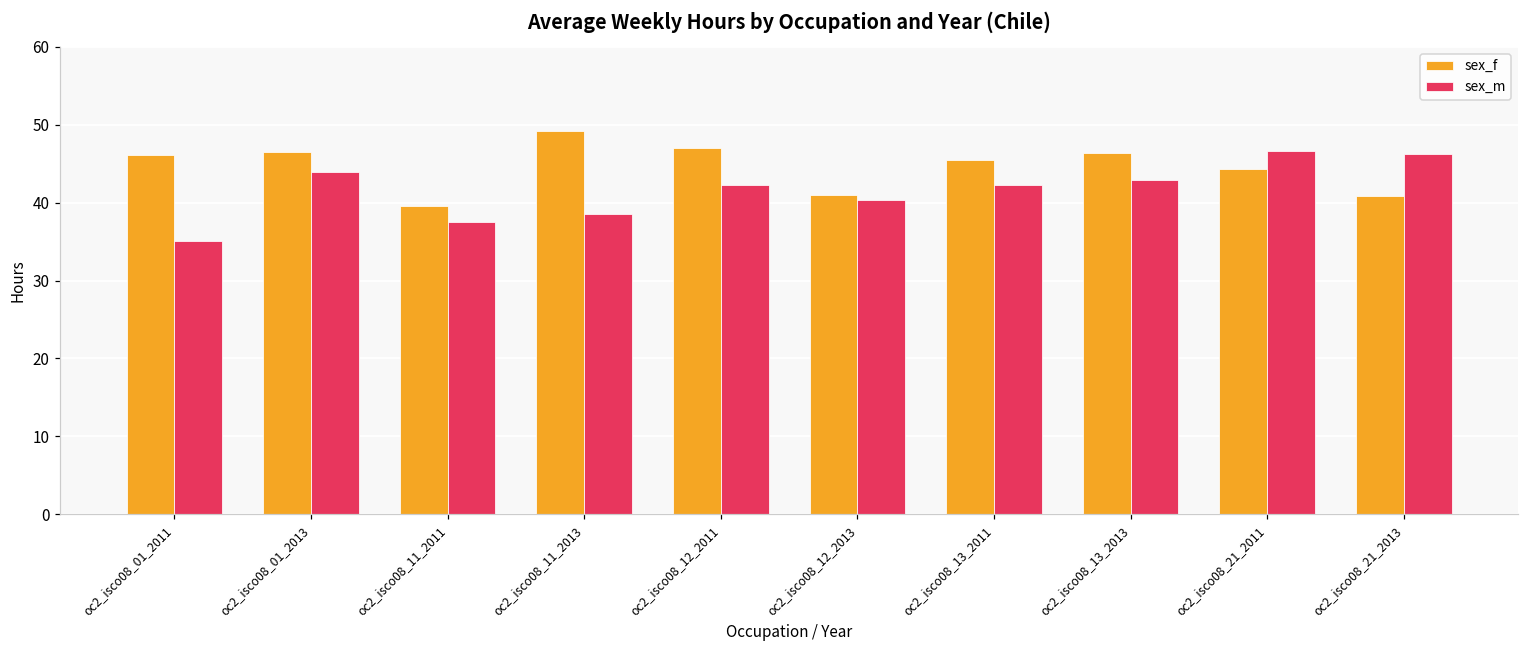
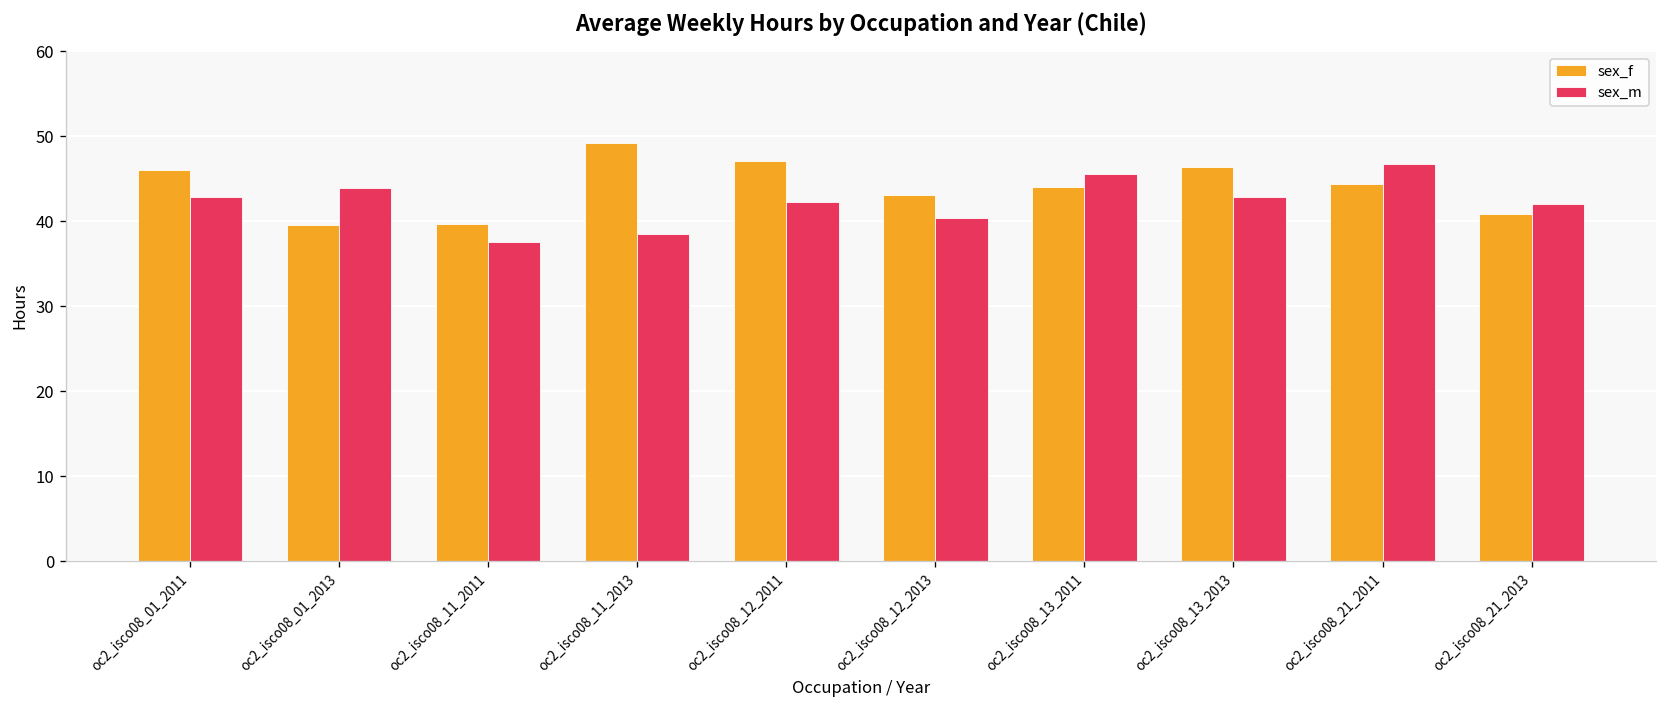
sex_m, oc2_isco08_01_2011: 35 -> 43
sex_f, oc2_isco08_01_2013: 47 -> 40
sex_f, oc2_isco08_12_2013: 41 -> 43
sex_f, oc2_isco08_13_2011: 46 -> 44
sex_m, oc2_isco08_13_2011: 42 -> 46
sex_m, oc2_isco08_21_2013: 46 -> 42
